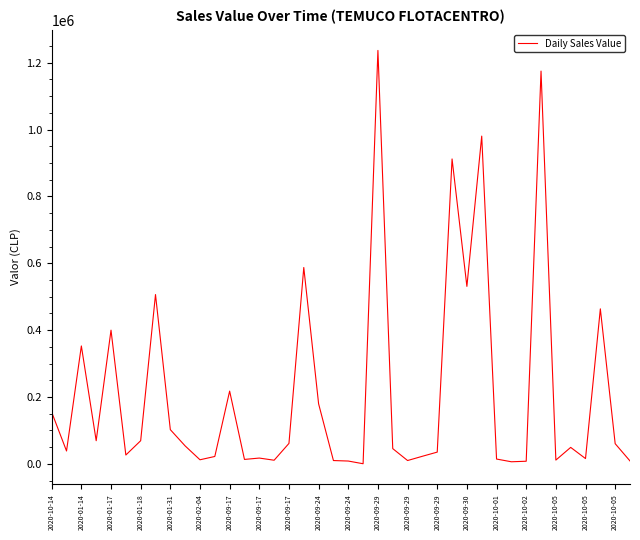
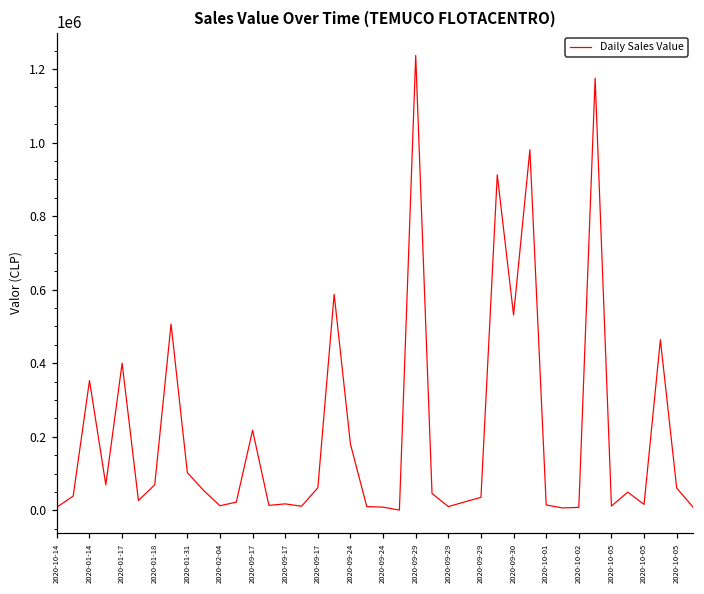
2020-10-14: 150000 -> 10000
